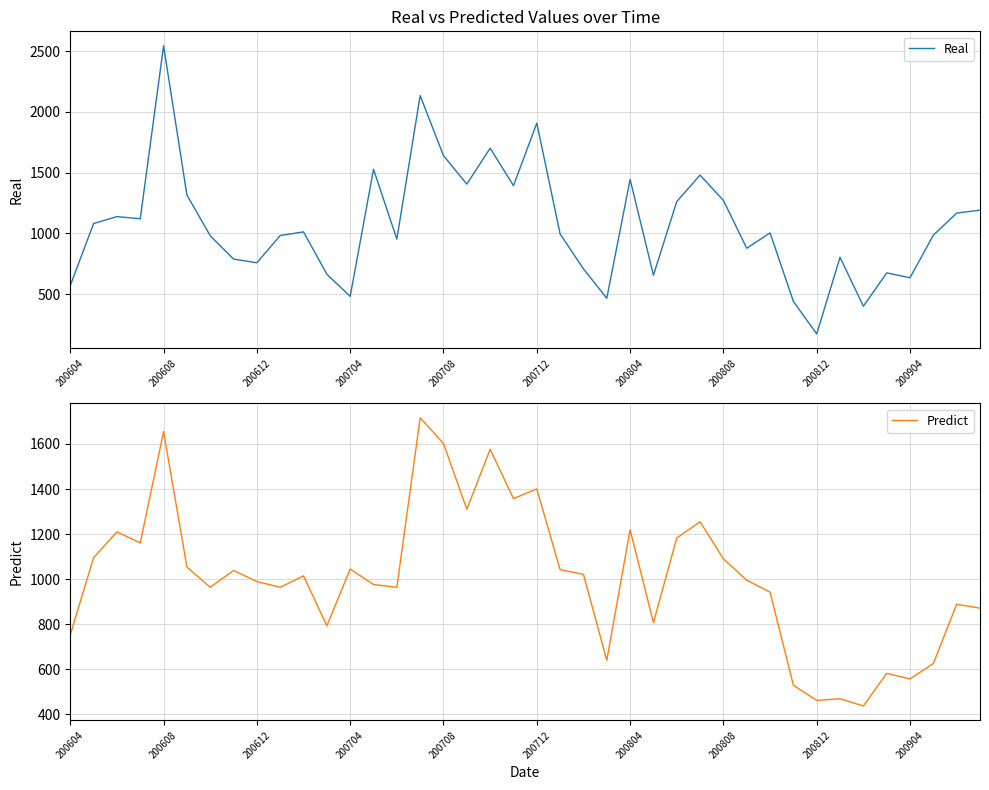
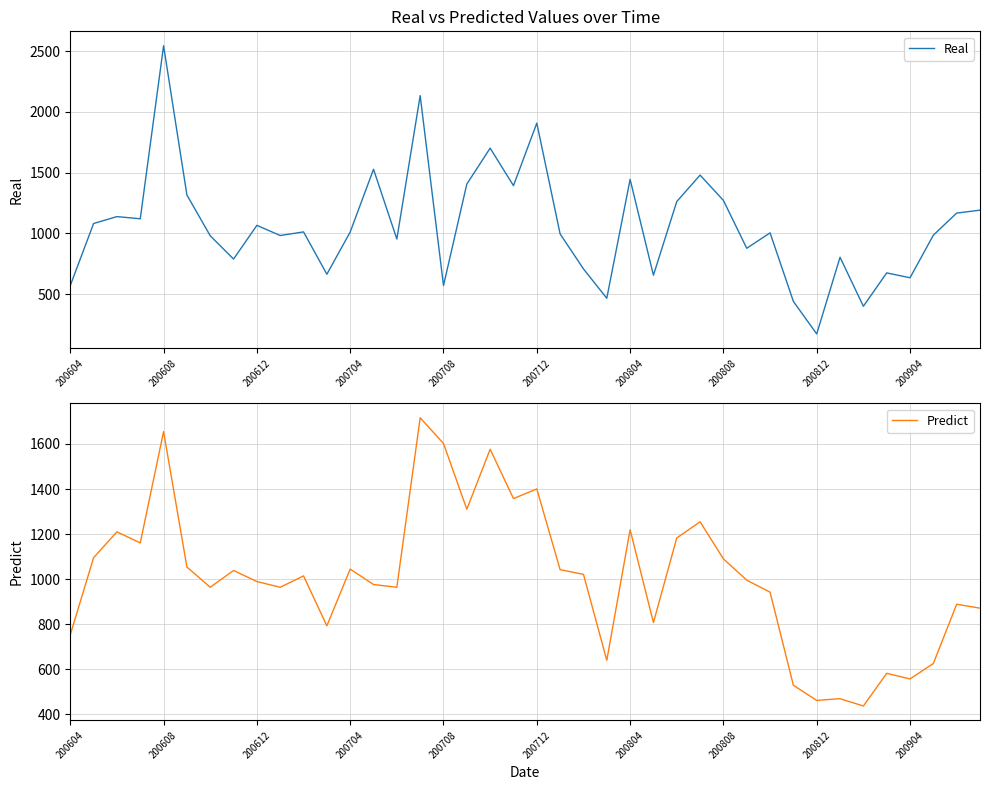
Real vs Predicted Values over Time, 200612: 760 -> 1070
Real vs Predicted Values over Time, 200704: 480 -> 1010
Real vs Predicted Values over Time, 200708: 1640 -> 570
